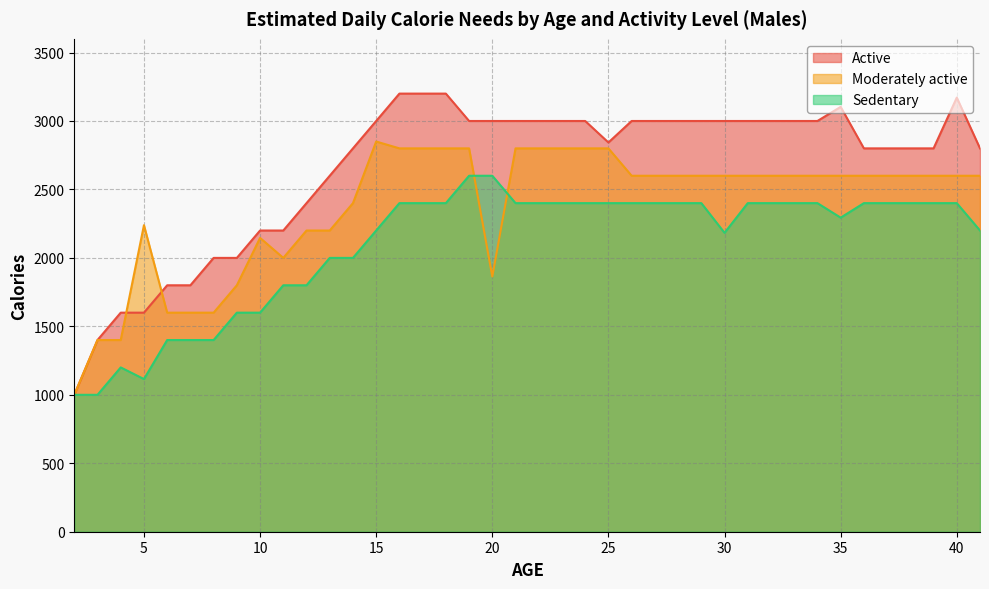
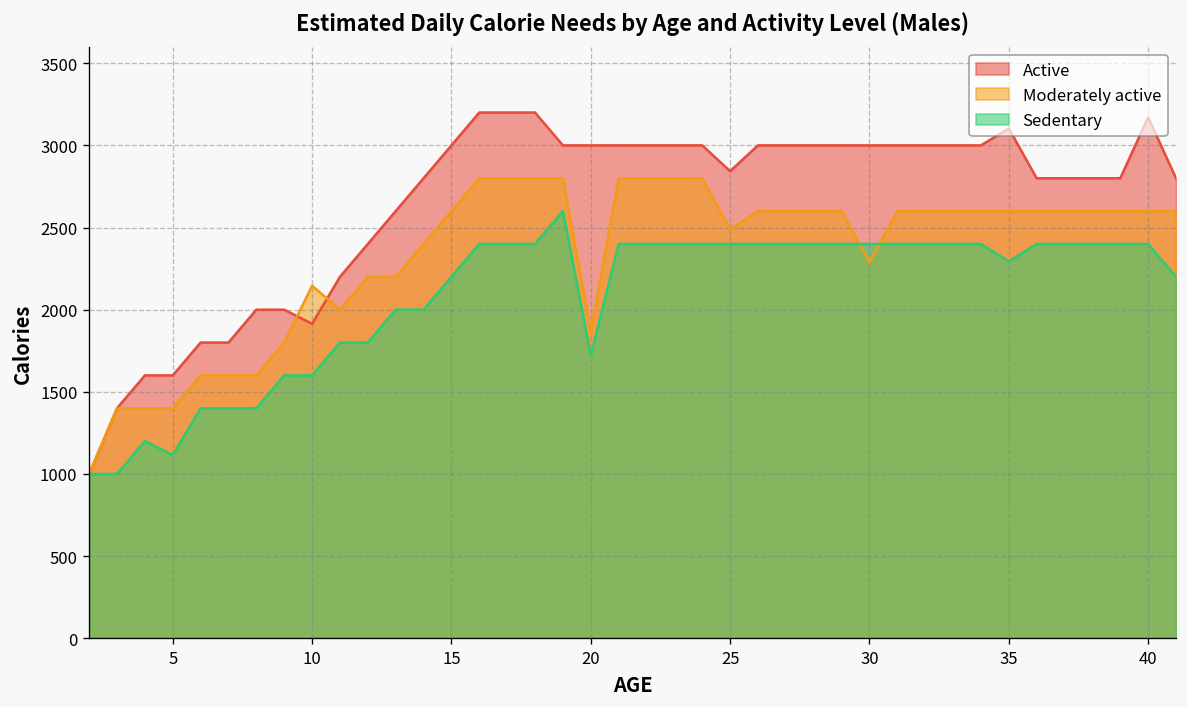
Moderately active, 5: 2240 -> 1400
Active, 10: 2200 -> 1910
Moderately active, 15: 2850 -> 2600
Sedentary, 20: 2600 -> 1720
Moderately active, 25: 2800 -> 2490
Moderately active, 30: 2600 -> 2290
Sedentary, 30: 2180 -> 2400
